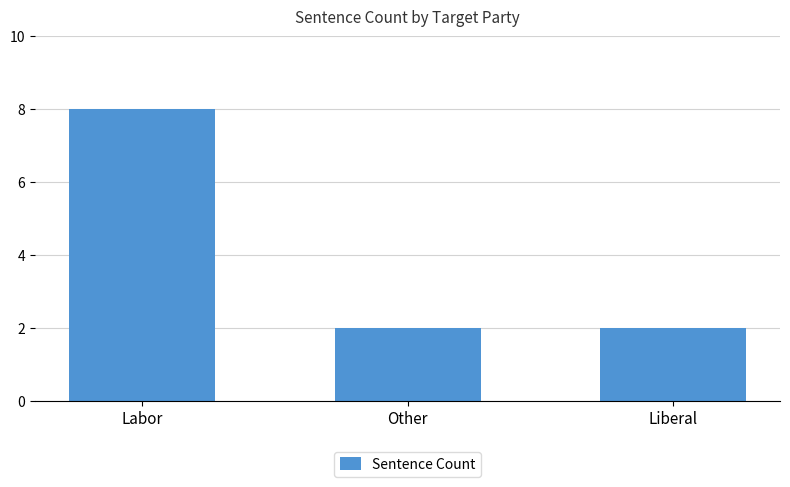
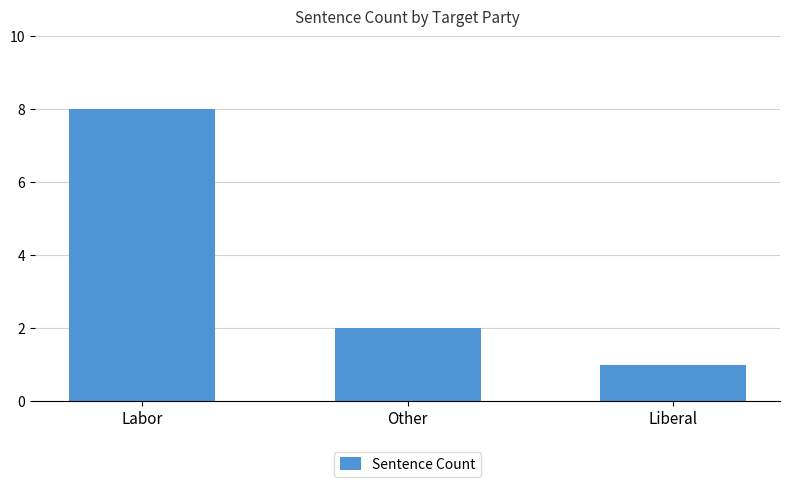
Liberal: 2 -> 1
